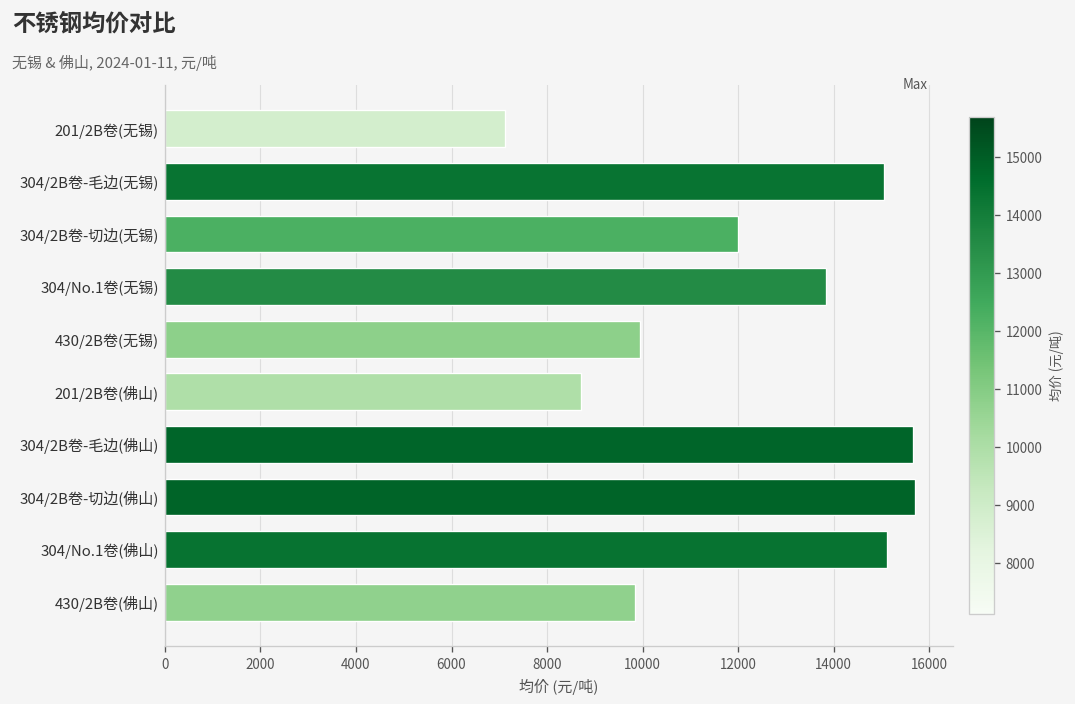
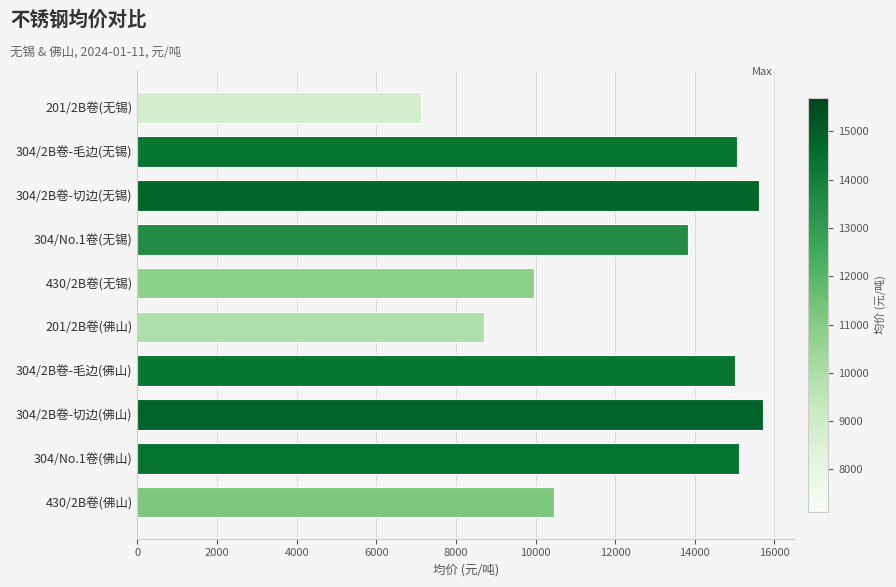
304/2B卷-切边(无锡): 12000 -> 15600
304/2B卷-毛边(佛山): 15700 -> 15000
430/2B卷(佛山): 9900 -> 10500
